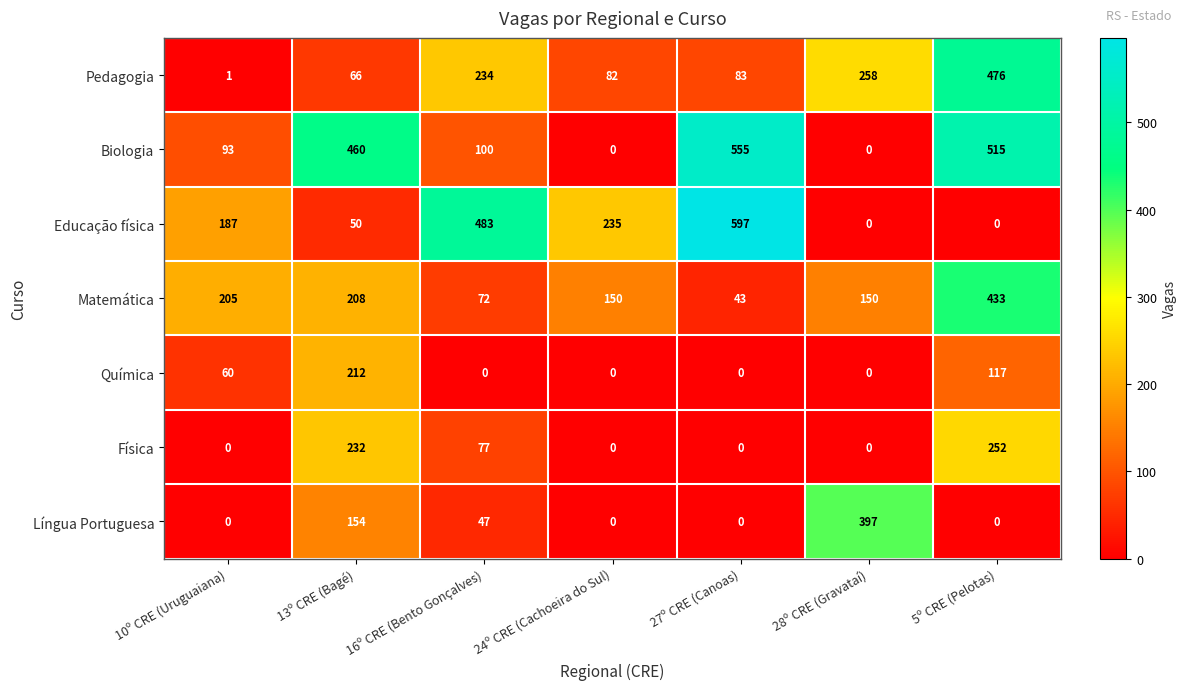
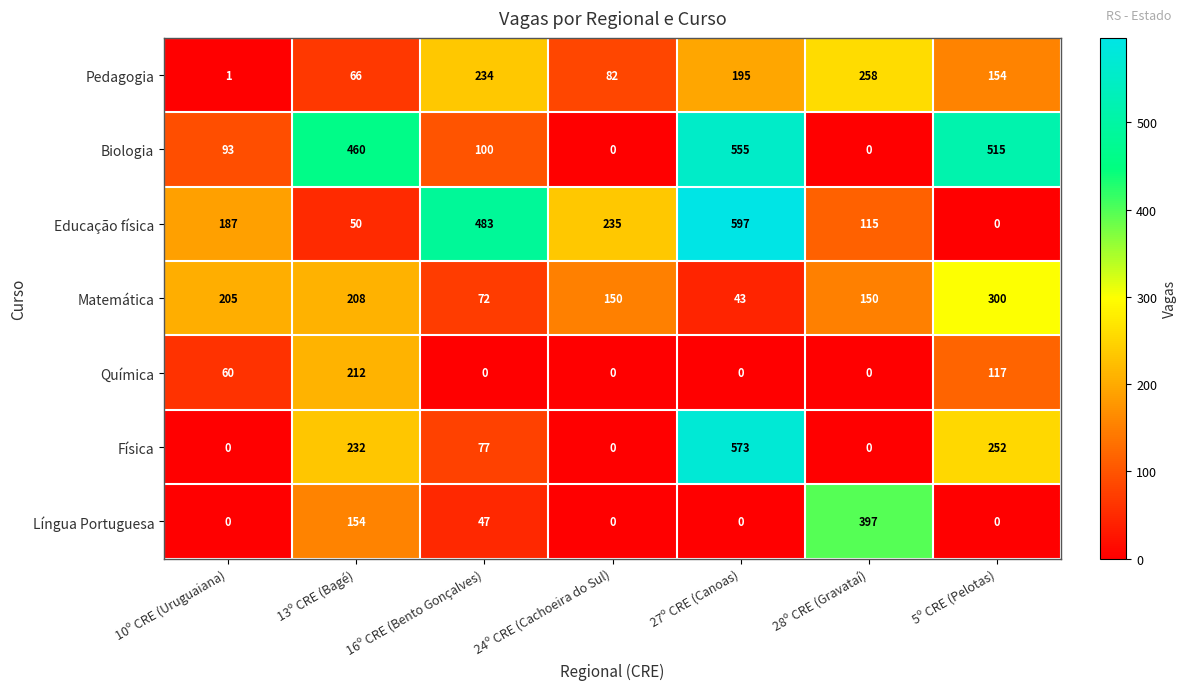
Pedagogia, 27º CRE (Canoas): 83 -> 195
Pedagogia, 5º CRE (Pelotas): 476 -> 154
Educação física, 28º CRE (Gravataí): 0 -> 115
Matemática, 5º CRE (Pelotas): 433 -> 300
Física, 27º CRE (Canoas): 0 -> 573
